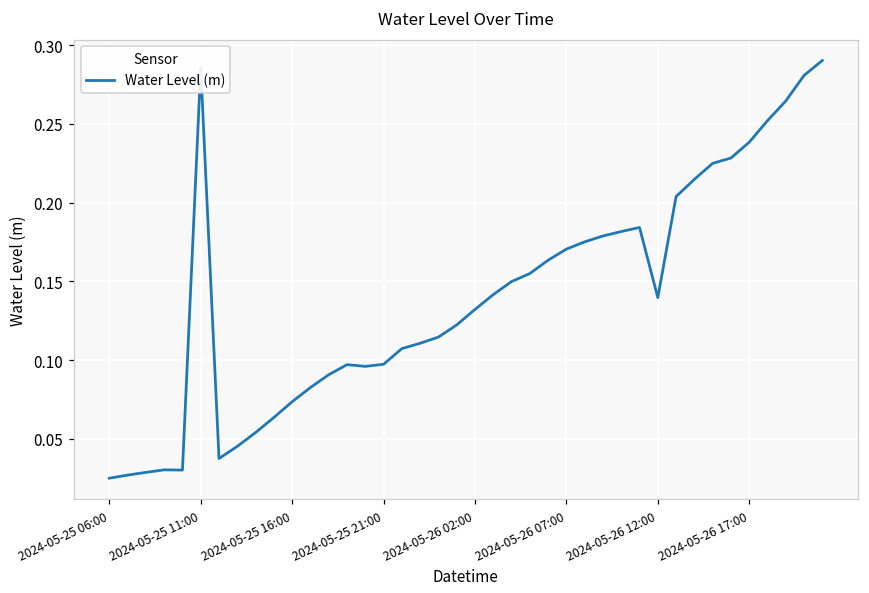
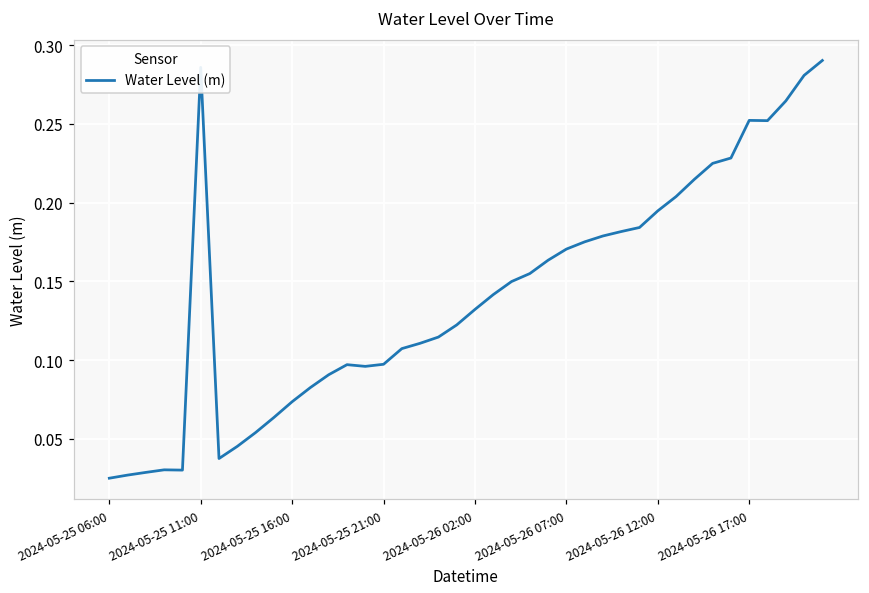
2024-05-26 12:00: 0.140 -> 0.195
2024-05-26 17:00: 0.238 -> 0.252
